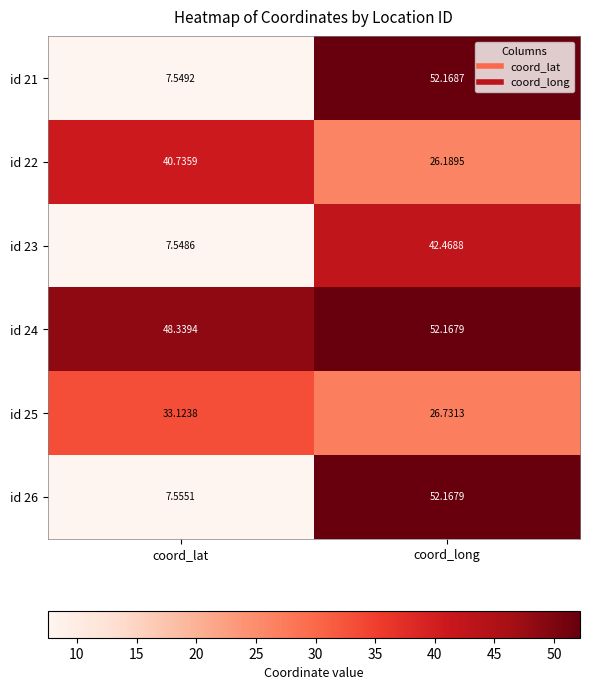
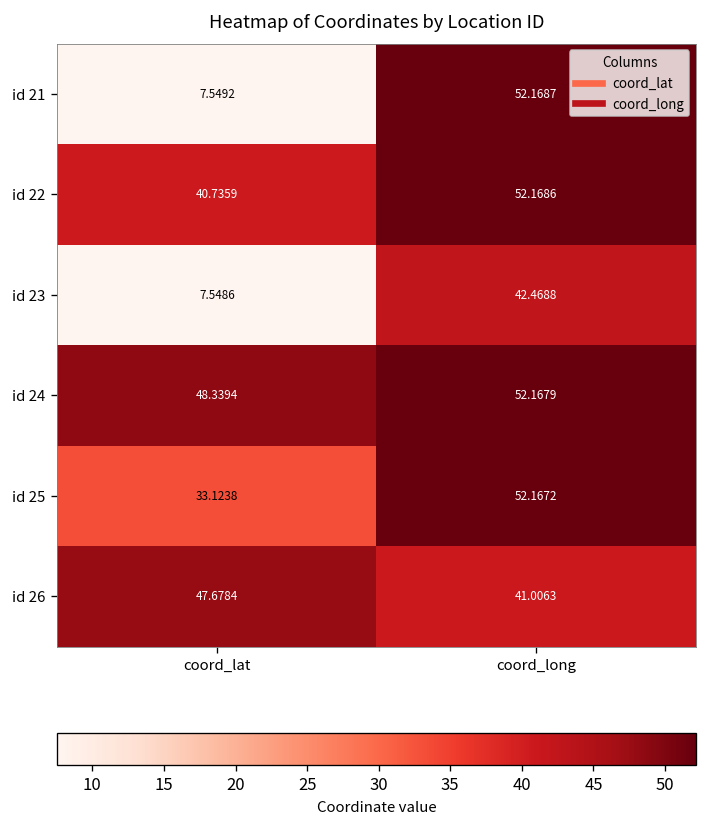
id 22, coord_long: 26.1895 -> 52.1686
id 25, coord_long: 26.7313 -> 52.1672
id 26, coord_lat: 7.5551 -> 47.6784
id 26, coord_long: 52.1679 -> 41.0063
